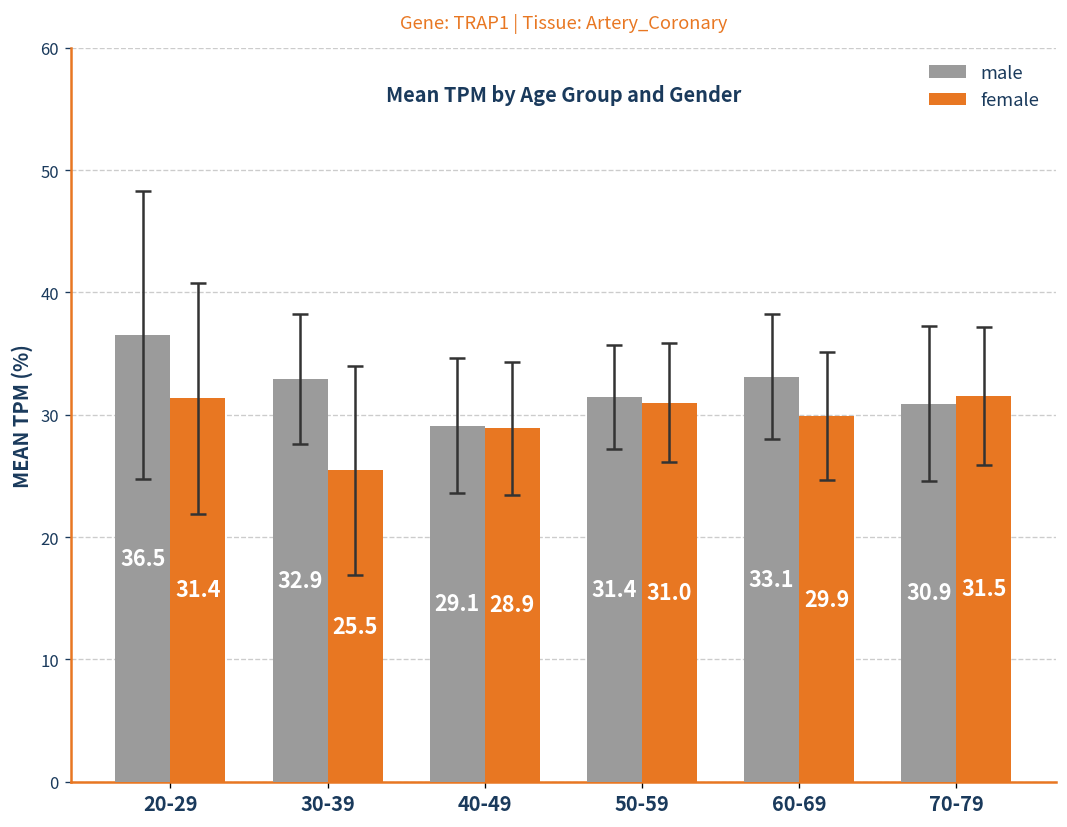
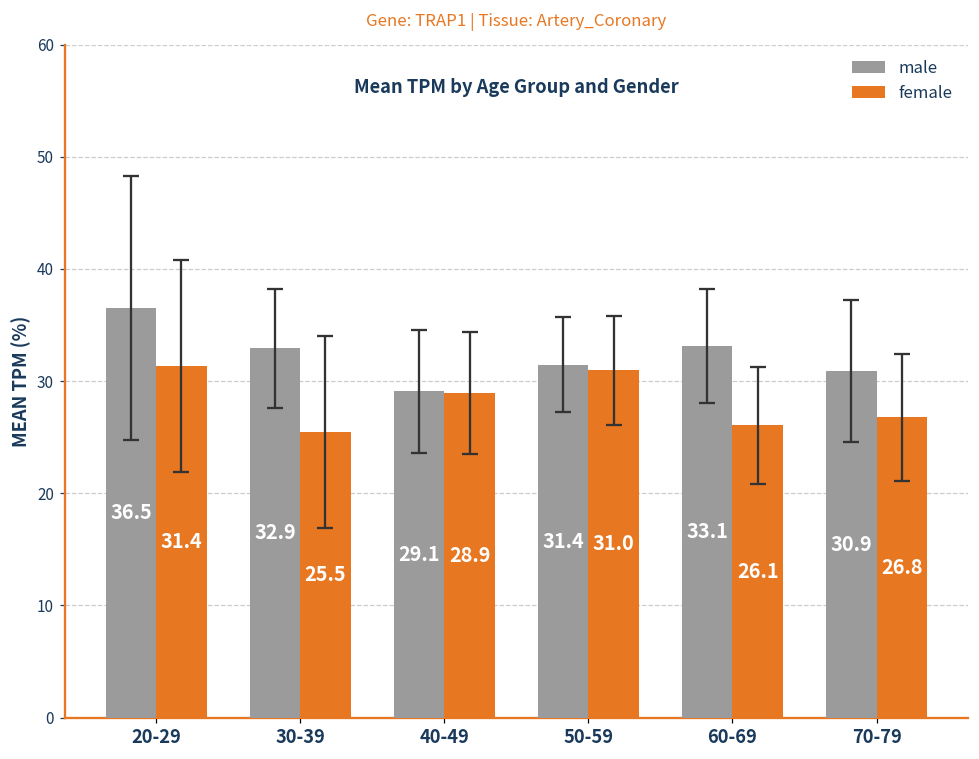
female, 60-69: 29.9 -> 26.1
female, 70-79: 31.5 -> 26.8
